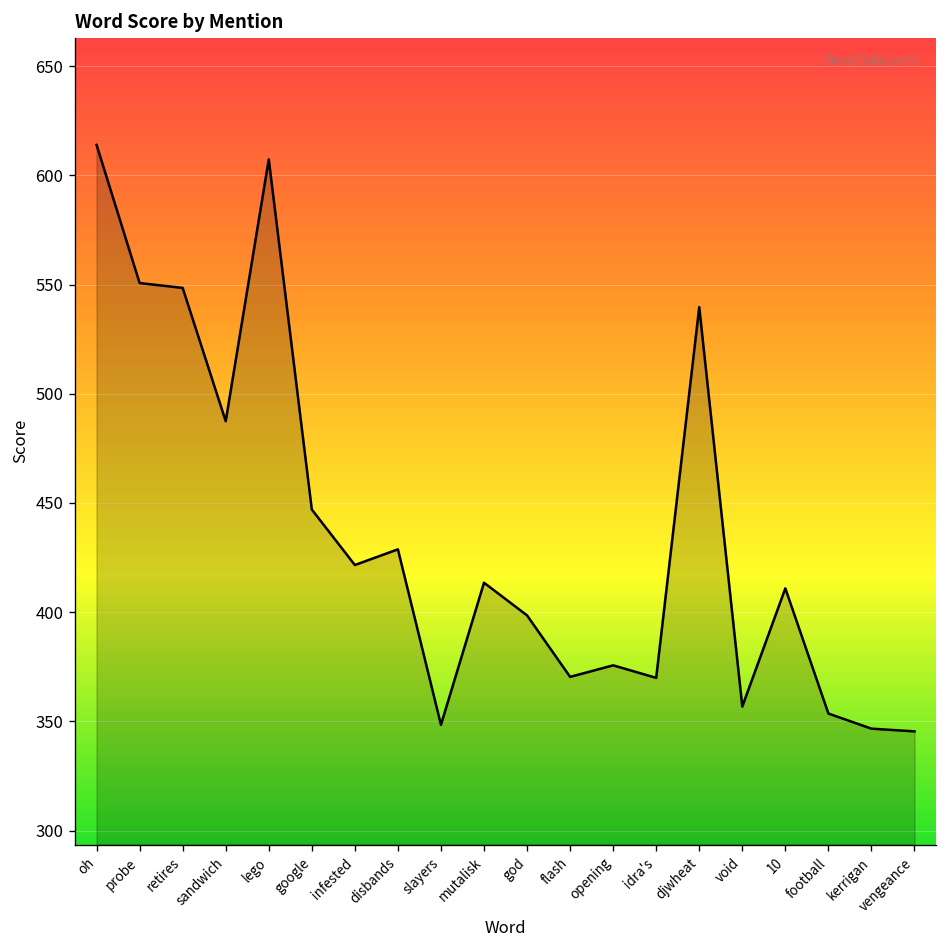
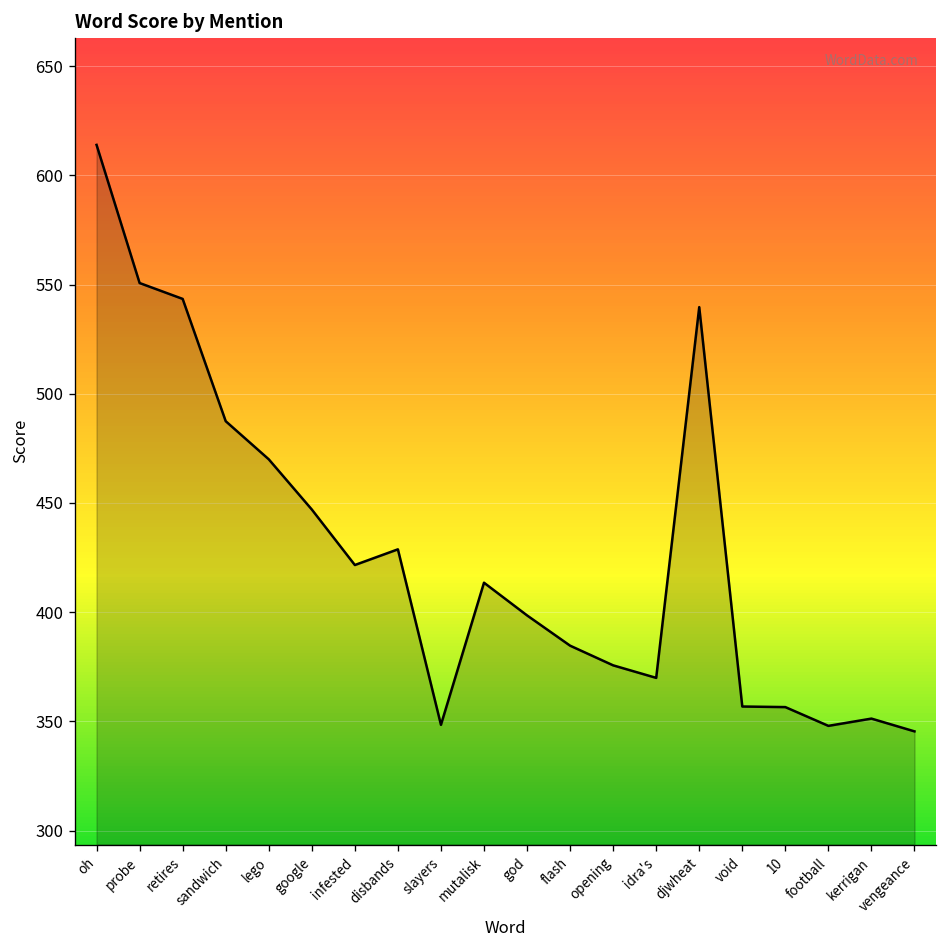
retires: 548 -> 543
lego: 607 -> 470
flash: 370 -> 385
10: 411 -> 357
football: 354 -> 348
kerrigan: 347 -> 351
